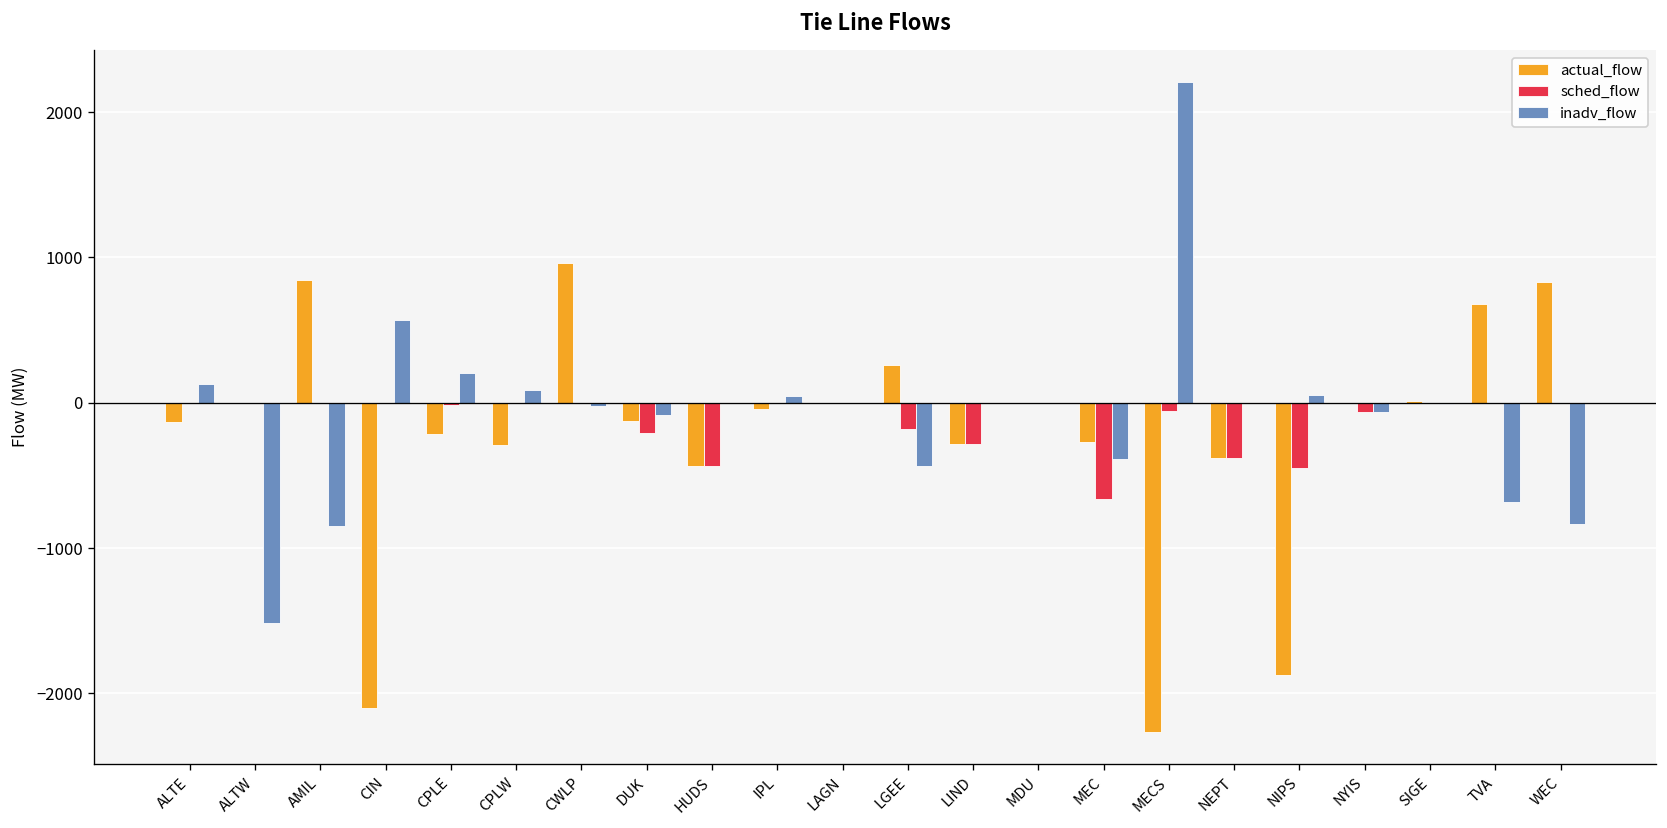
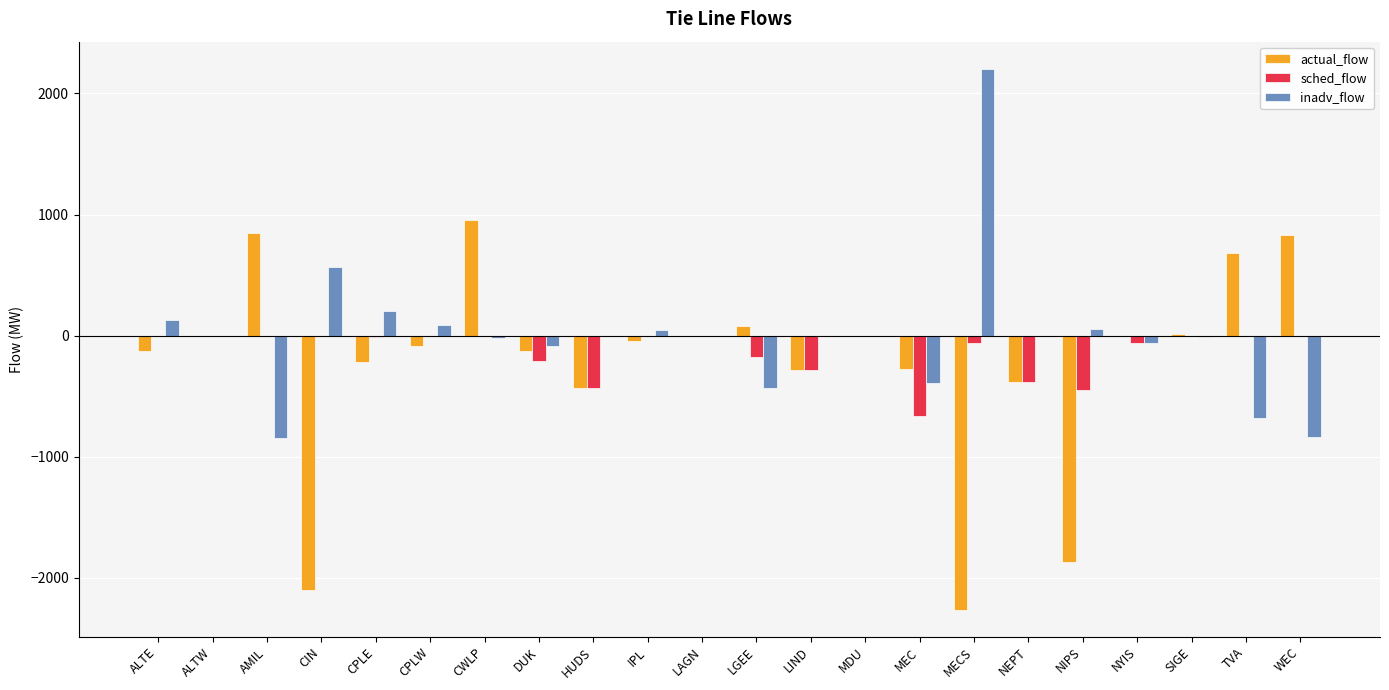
inadv_flow, ALTW: -1510 -> 0
actual_flow, CPLW: -290 -> -90
actual_flow, LGEE: 260 -> 80
